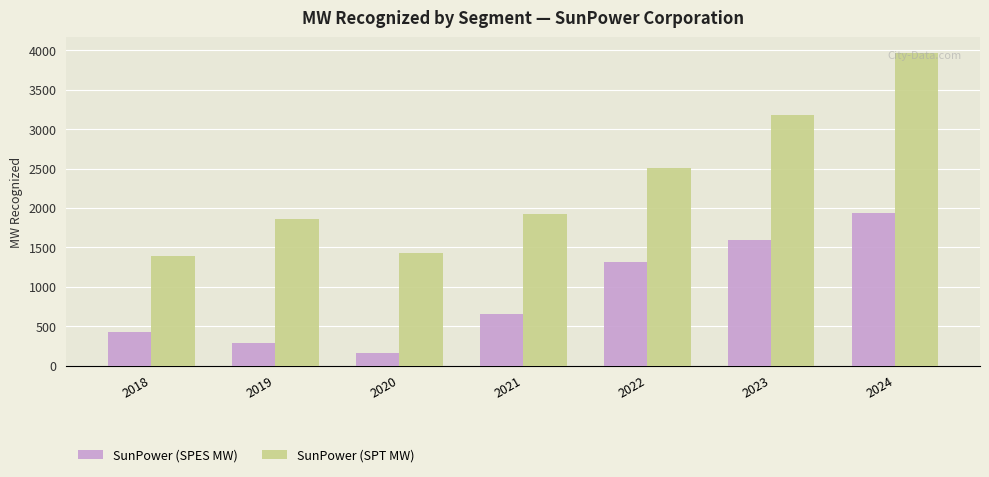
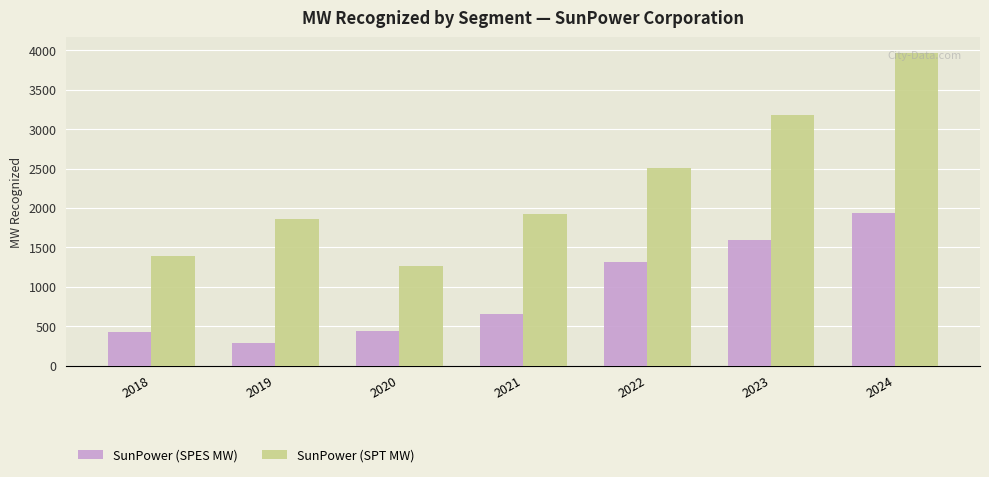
SunPower (SPES MW), 2020: 200 -> 400
SunPower (SPT MW), 2020: 1400 -> 1300
